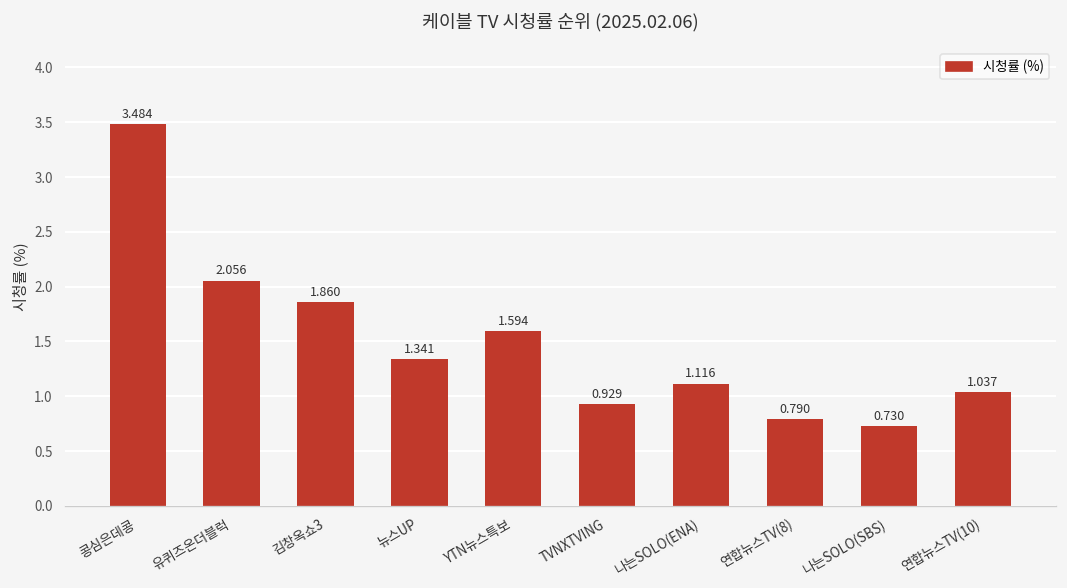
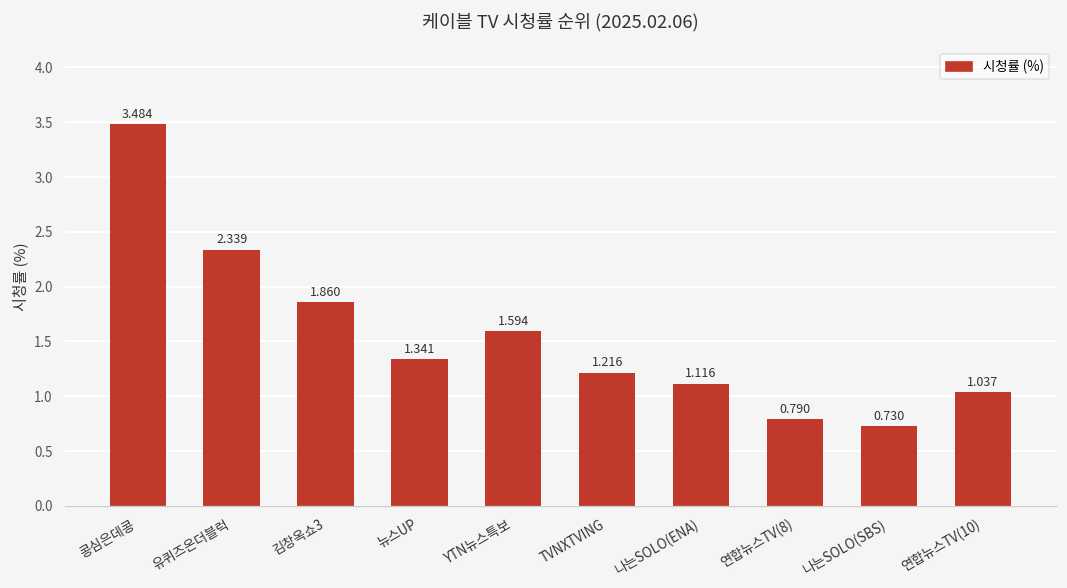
유퀴즈온더블럭: 2.056 -> 2.339
TVNXTVING: 0.929 -> 1.216
